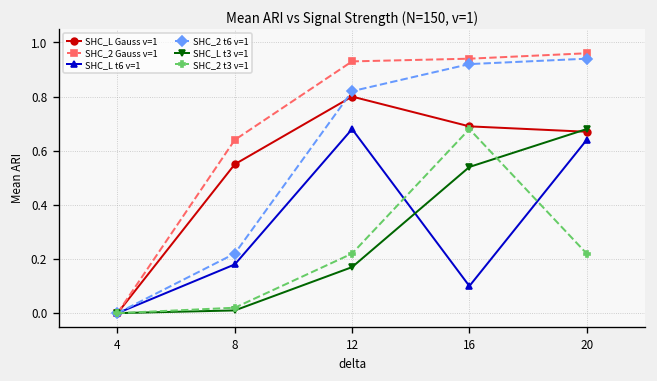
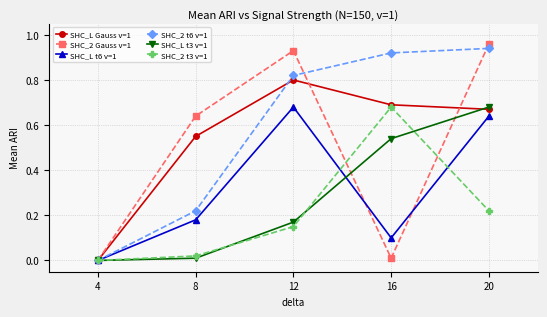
SHC_2 t3 v=1, 12: 0.22 -> 0.15
SHC_2 Gauss v=1, 16: 0.94 -> 0.01
